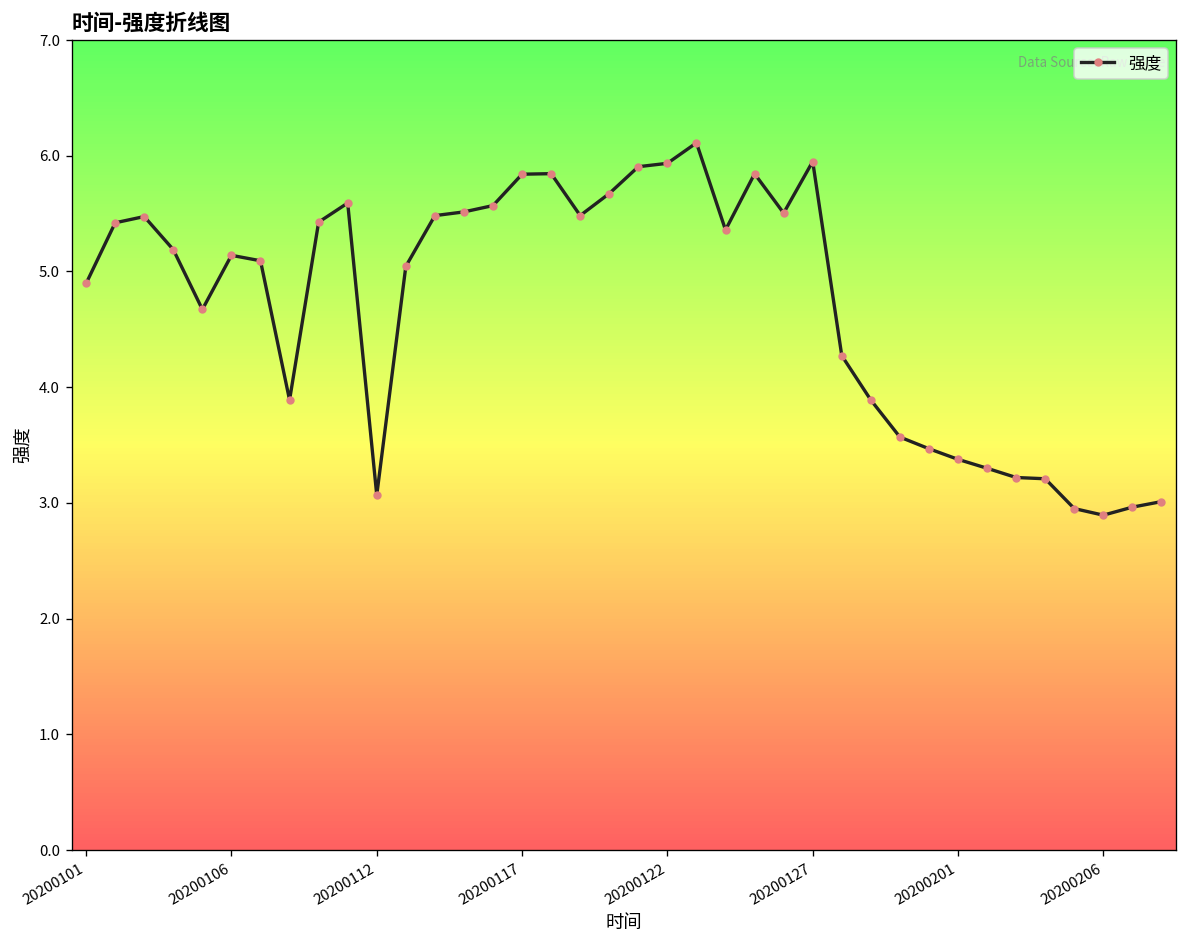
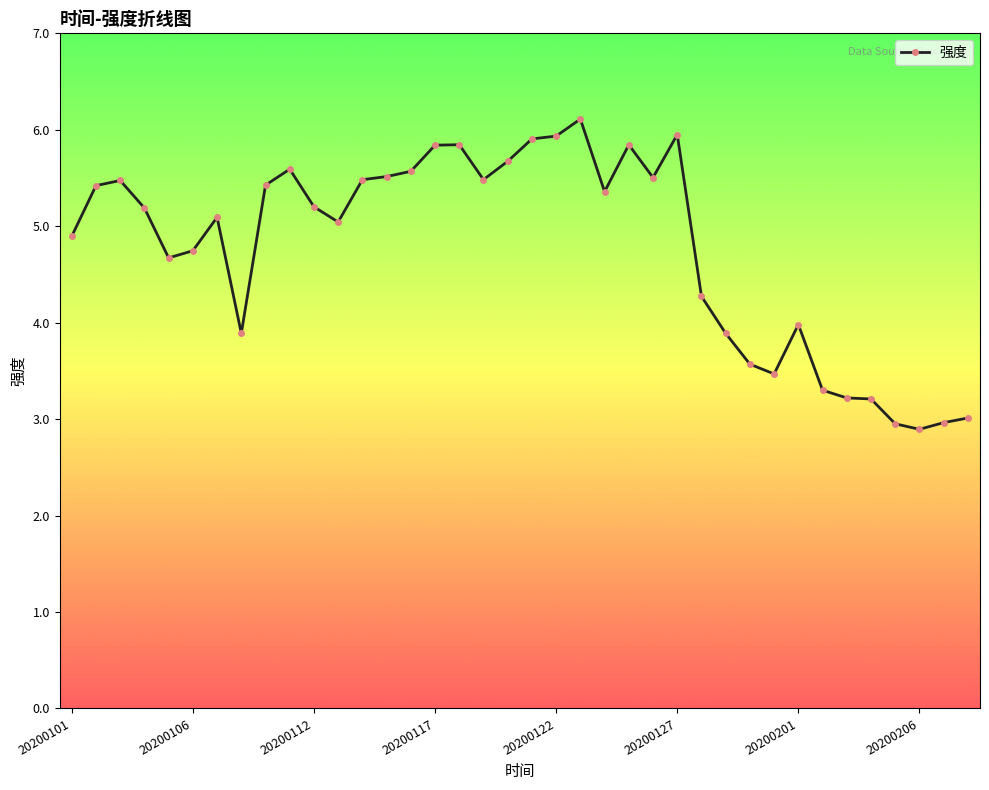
20200106: 5.1 -> 4.7
20200112: 3.1 -> 5.2
20200201: 3.4 -> 4.0
